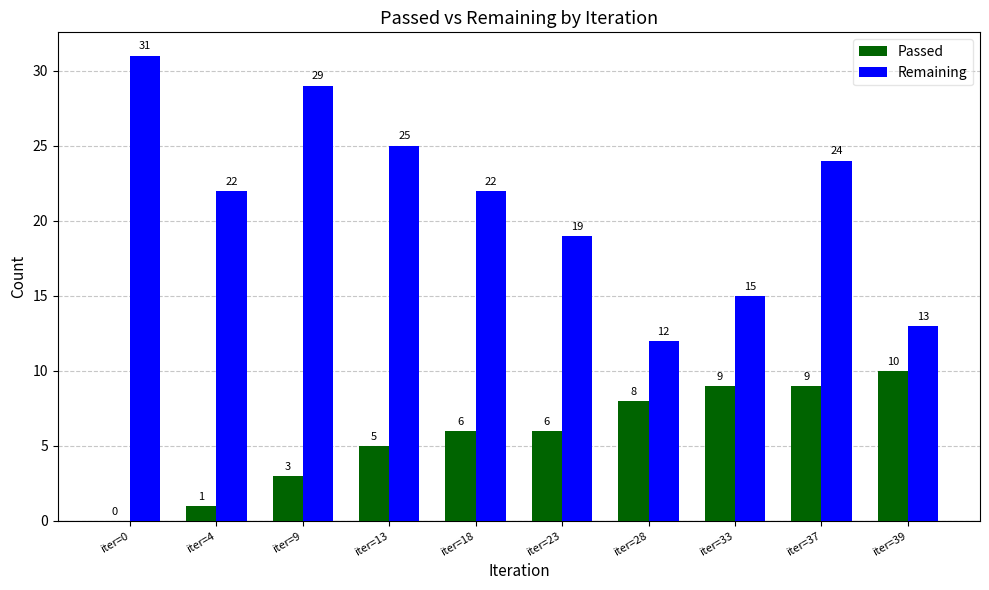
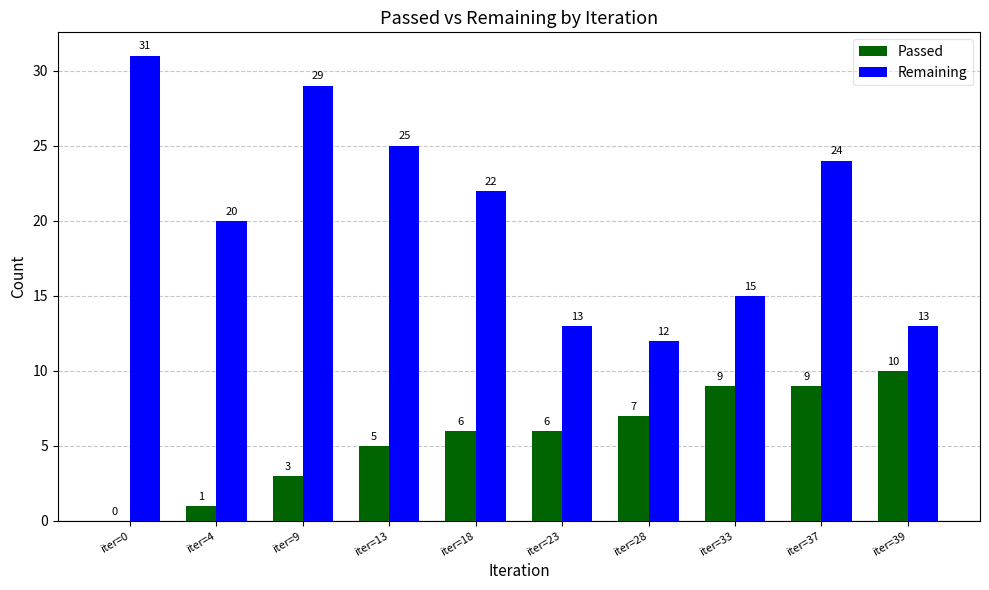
Remaining, iter=4: 22 -> 20
Remaining, iter=23: 19 -> 13
Passed, iter=28: 8 -> 7
